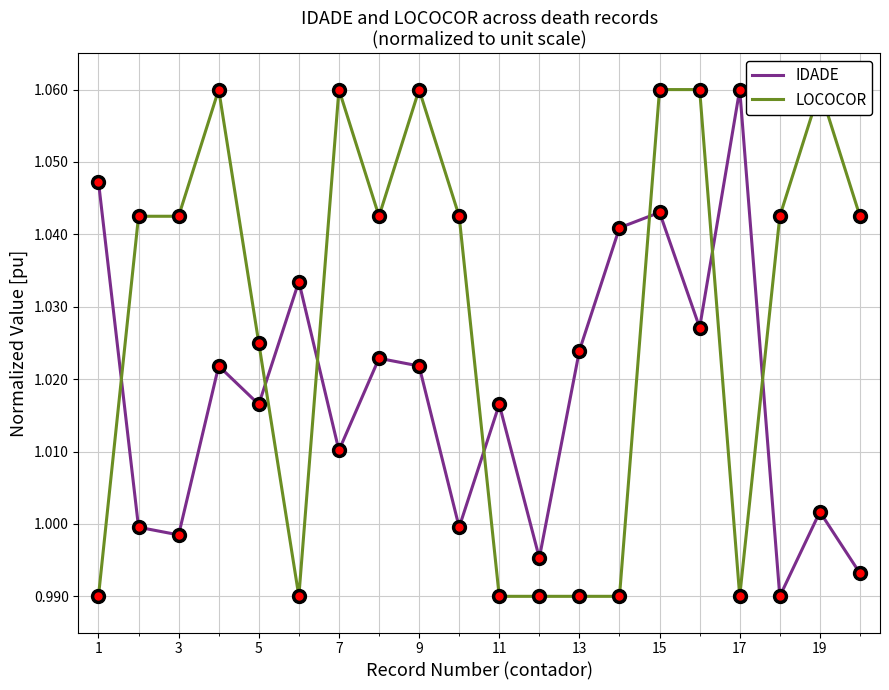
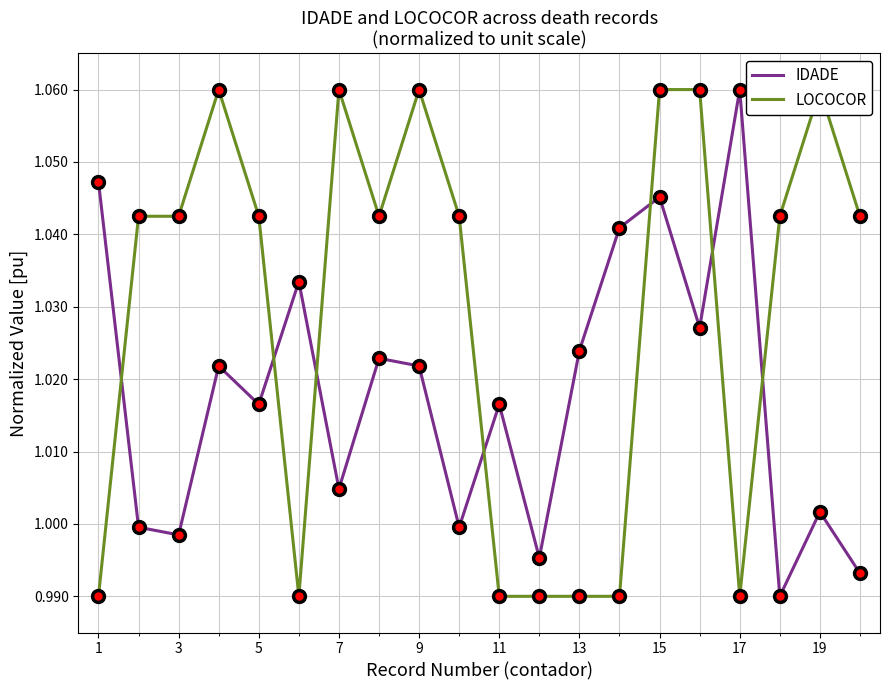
LOCOCOR, 5: 1.025 -> 1.043
IDADE, 7: 1.010 -> 1.005
IDADE, 15: 1.043 -> 1.045
